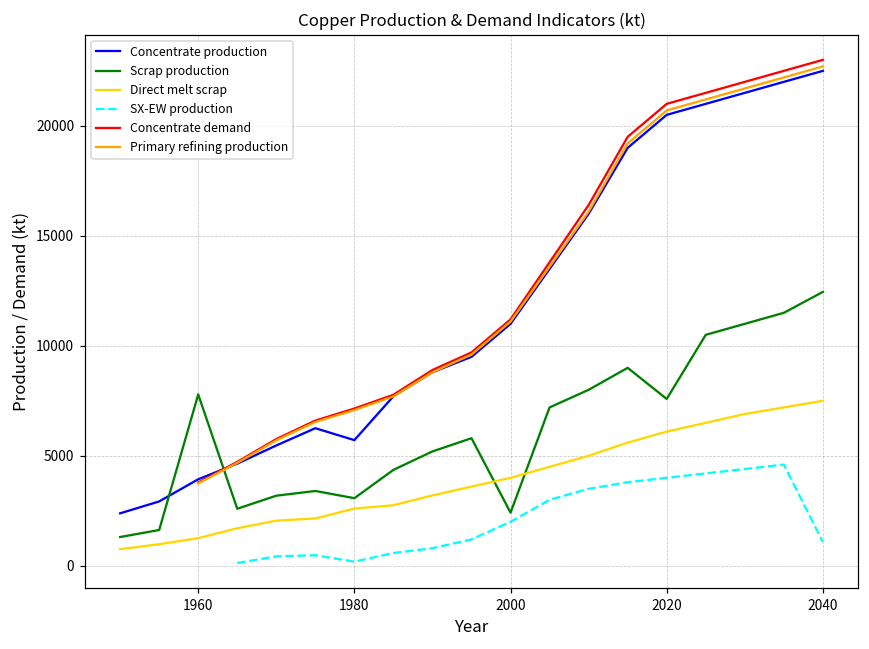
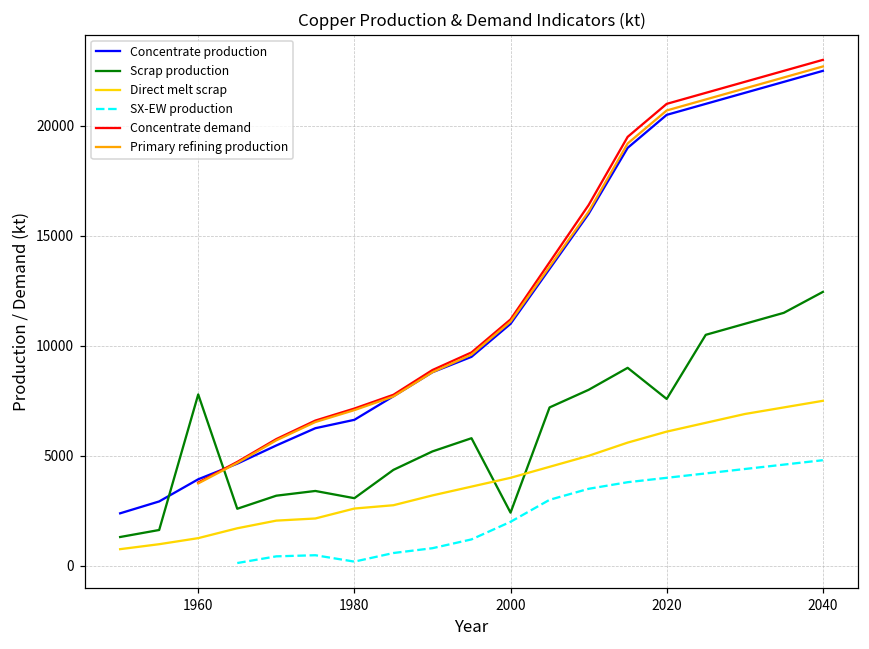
Concentrate production, 1980: 5700 -> 6600
SX-EW production, 2040: 1100 -> 4800
